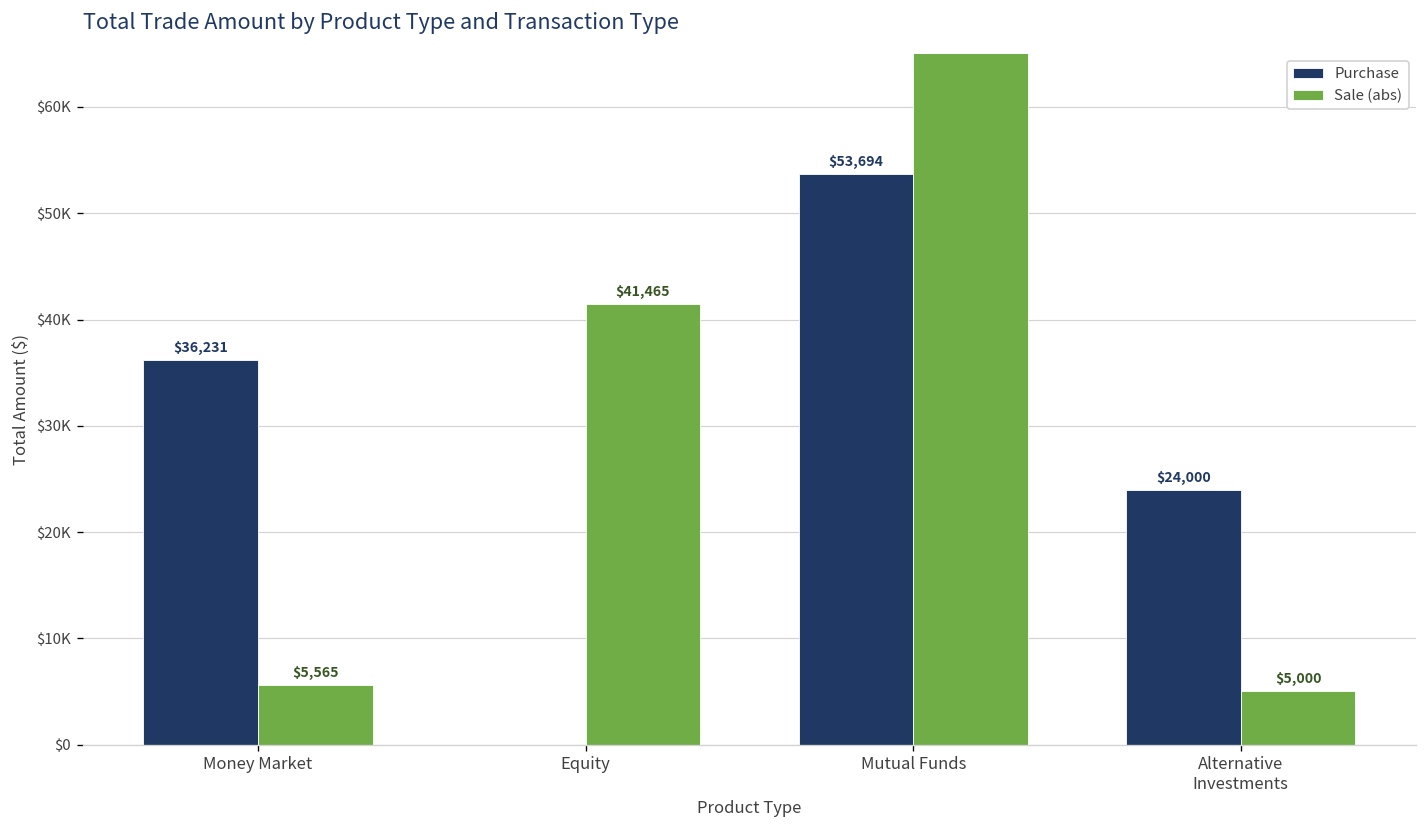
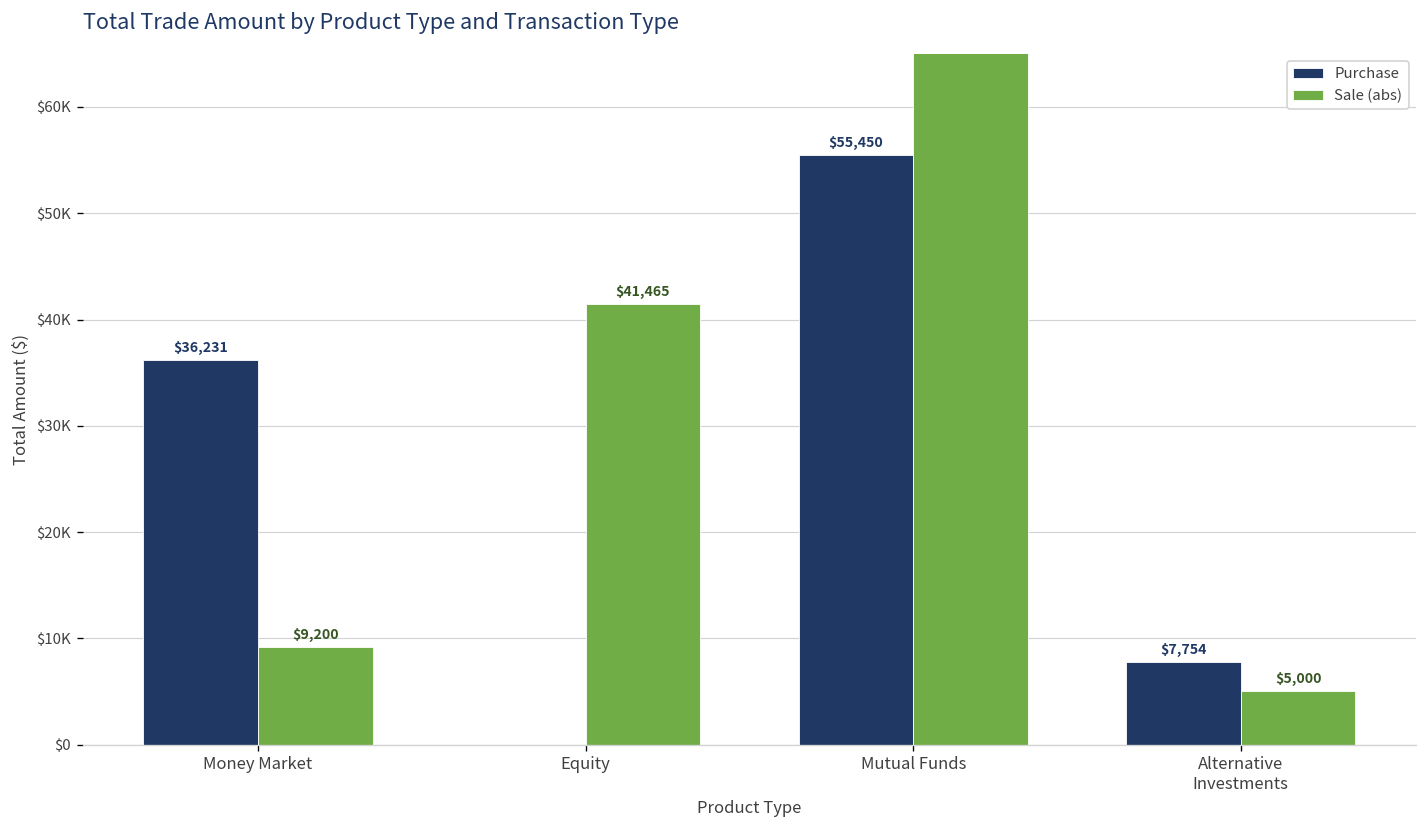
Sale (abs), Money Market: $5,565 -> $9,200
Purchase, Mutual Funds: $53,694 -> $55,450
Purchase, Alternative Investments: $24,000 -> $7,754
